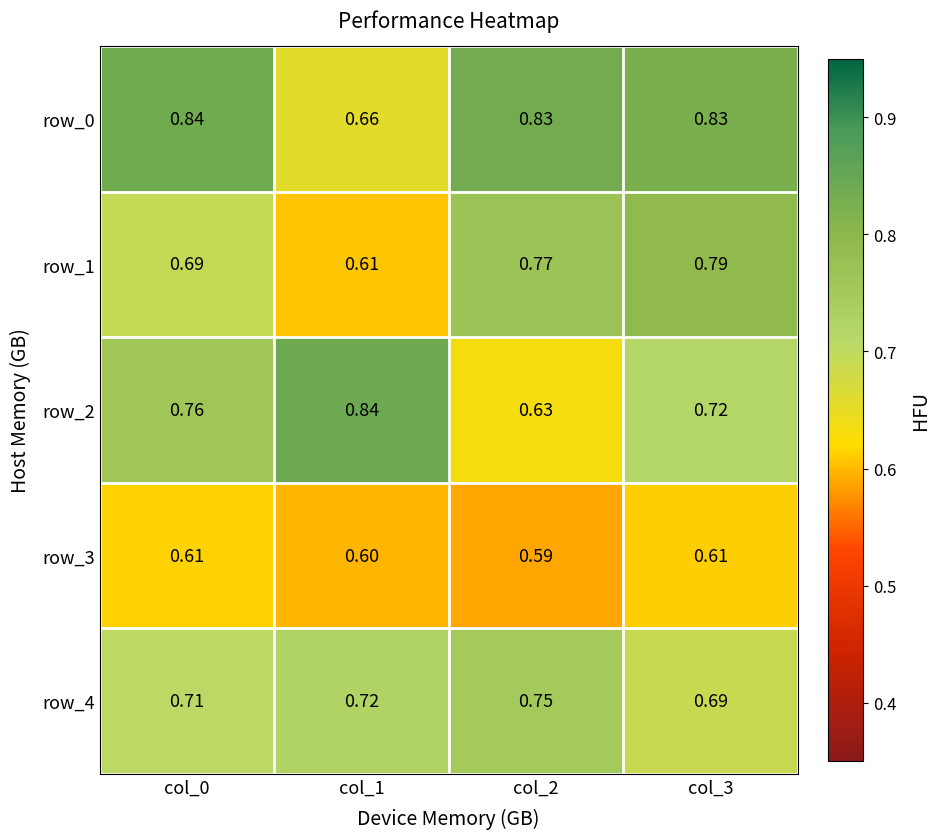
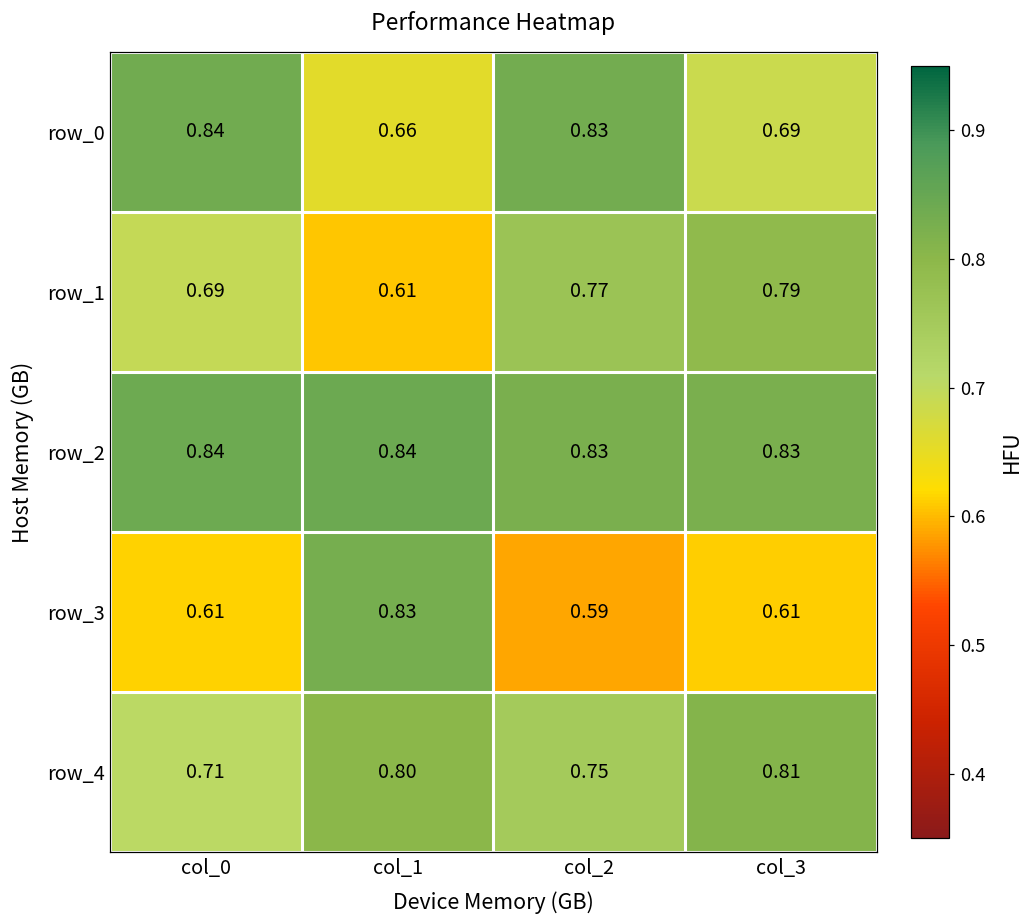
row_0, col_3: 0.83 -> 0.69
row_2, col_0: 0.76 -> 0.84
row_2, col_2: 0.63 -> 0.83
row_2, col_3: 0.72 -> 0.83
row_3, col_1: 0.60 -> 0.83
row_4, col_1: 0.72 -> 0.80
row_4, col_3: 0.69 -> 0.81
